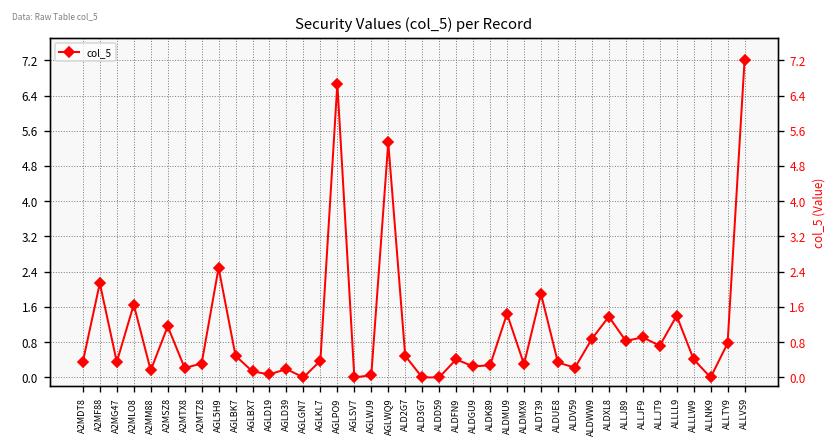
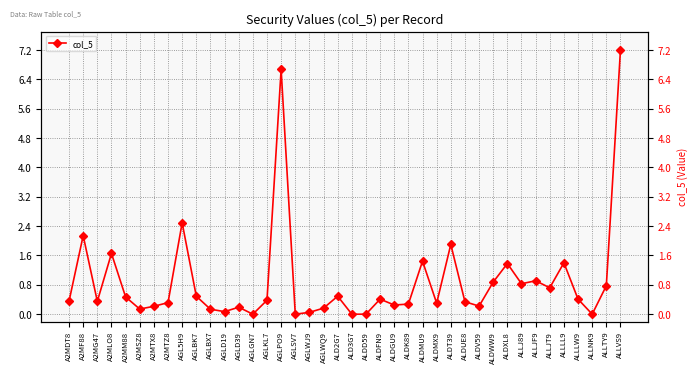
A2MM88: 0.2 -> 0.5
A2MSZ8: 1.2 -> 0.1
AGLWQ9: 5.3 -> 0.2
